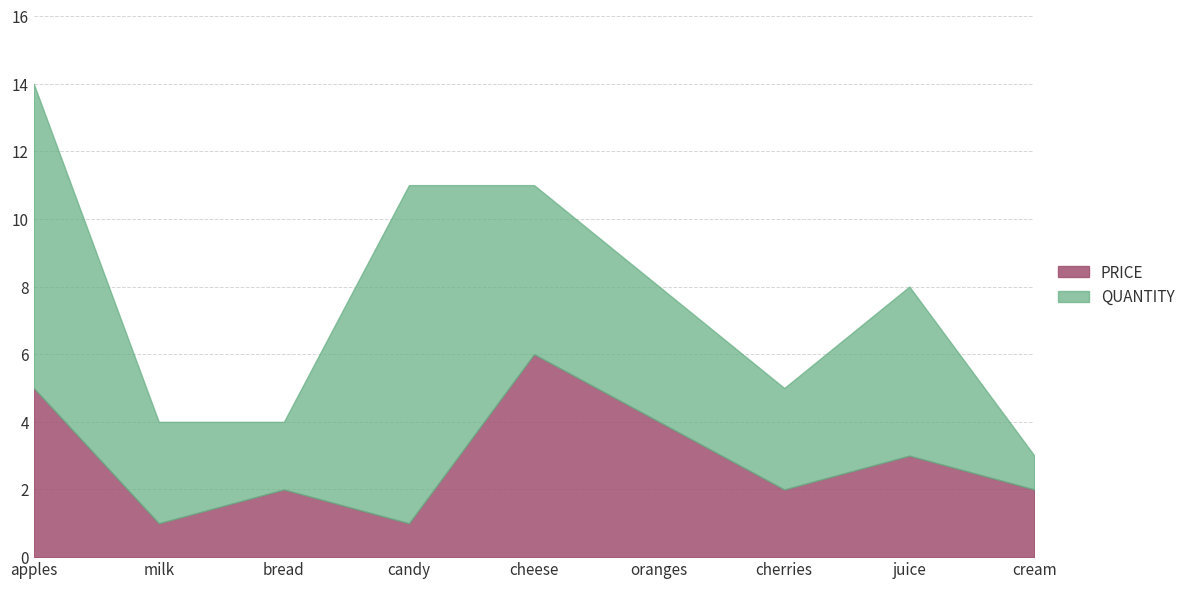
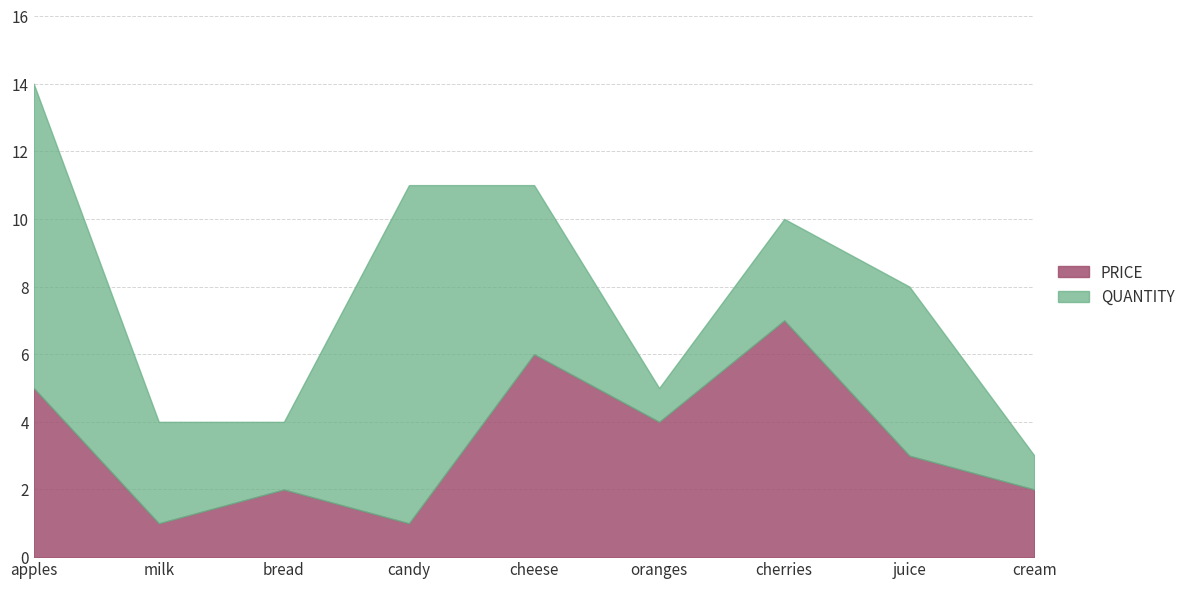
QUANTITY, oranges: 4 -> 1
PRICE, cherries: 2 -> 7
